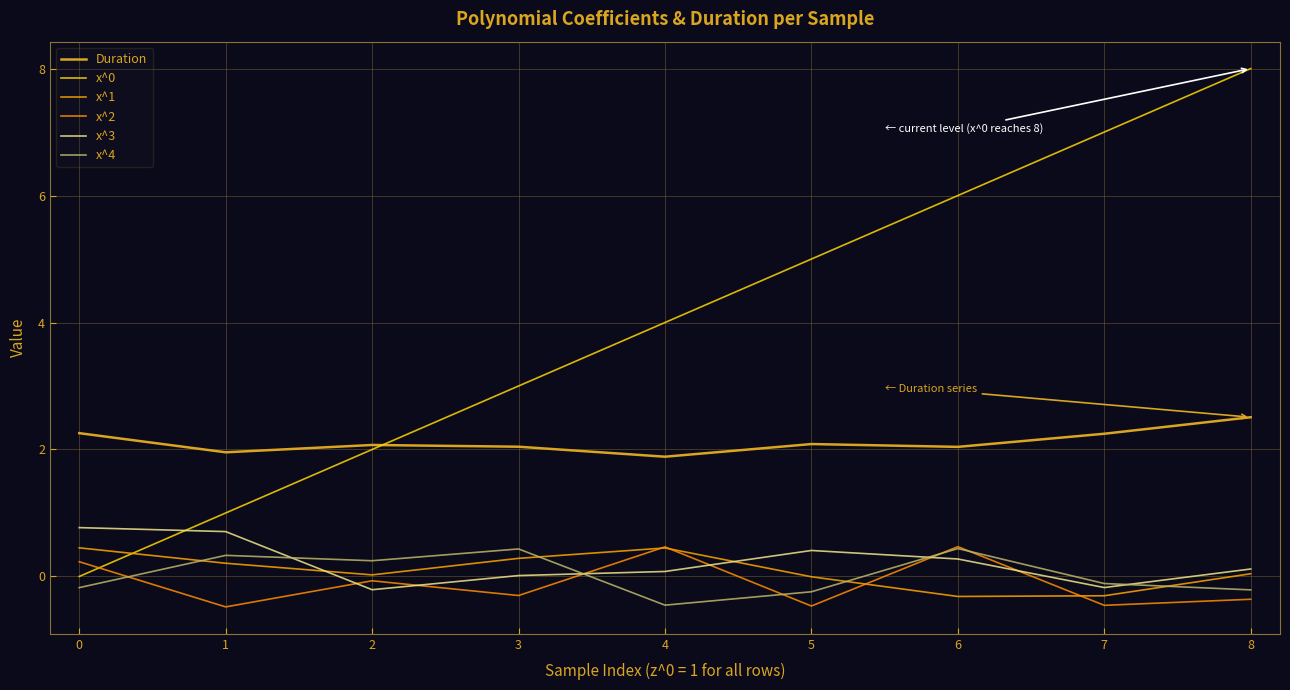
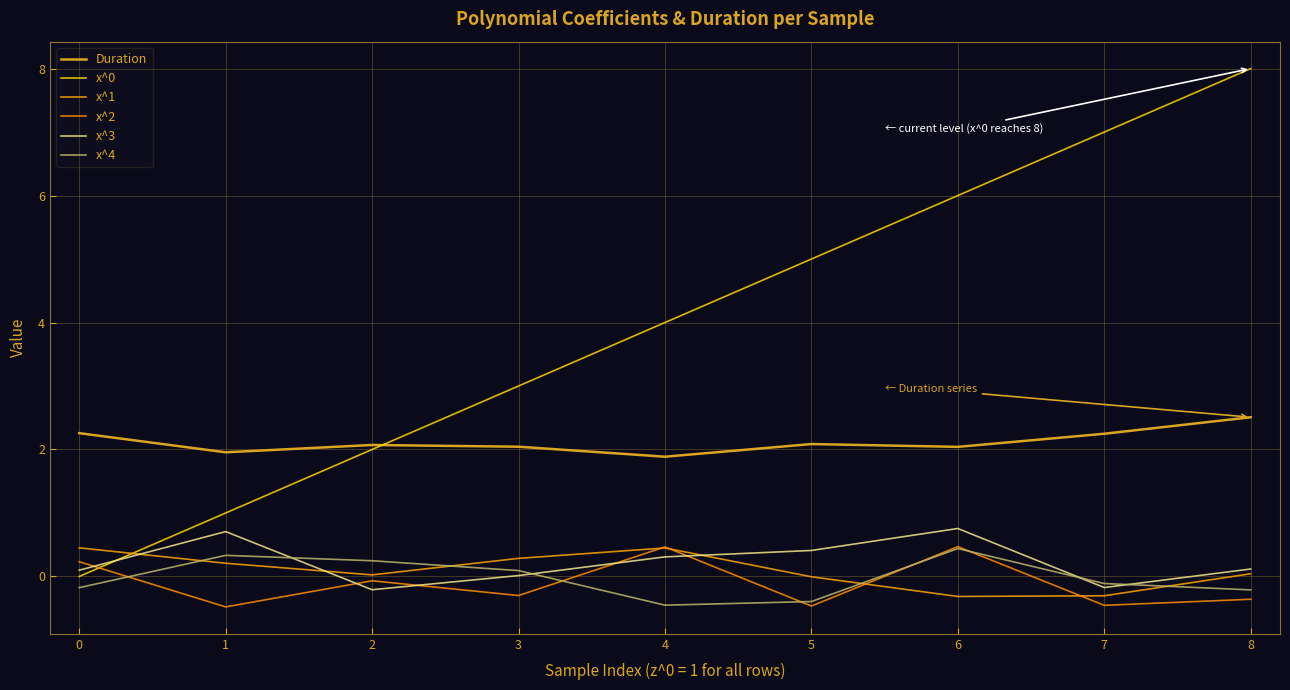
x^3, 0: 0.8 -> 0.1
x^4, 3: 0.4 -> 0.1
x^3, 4: 0.1 -> 0.3
x^4, 5: -0.2 -> -0.4
x^3, 6: 0.3 -> 0.8
